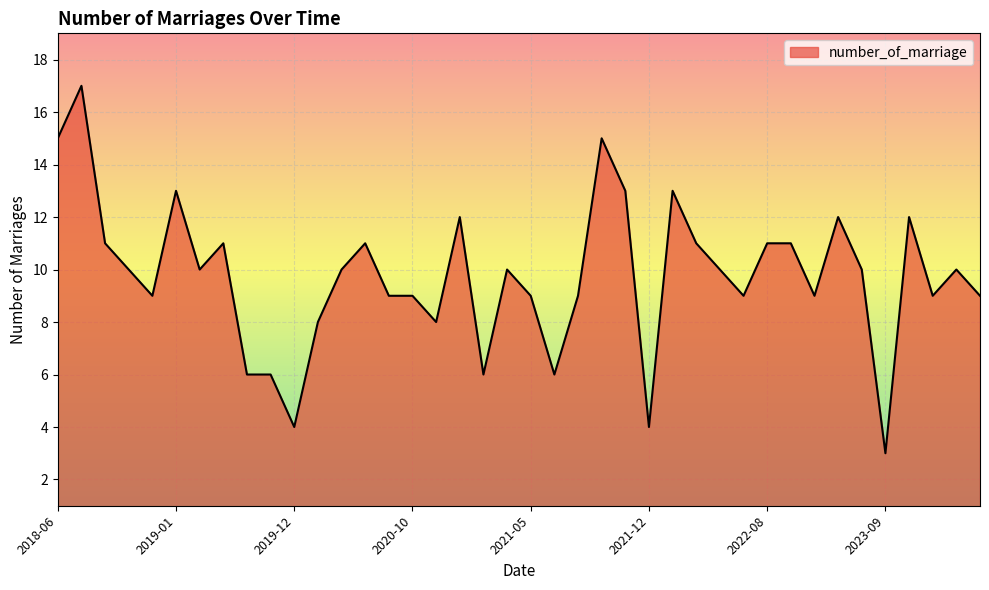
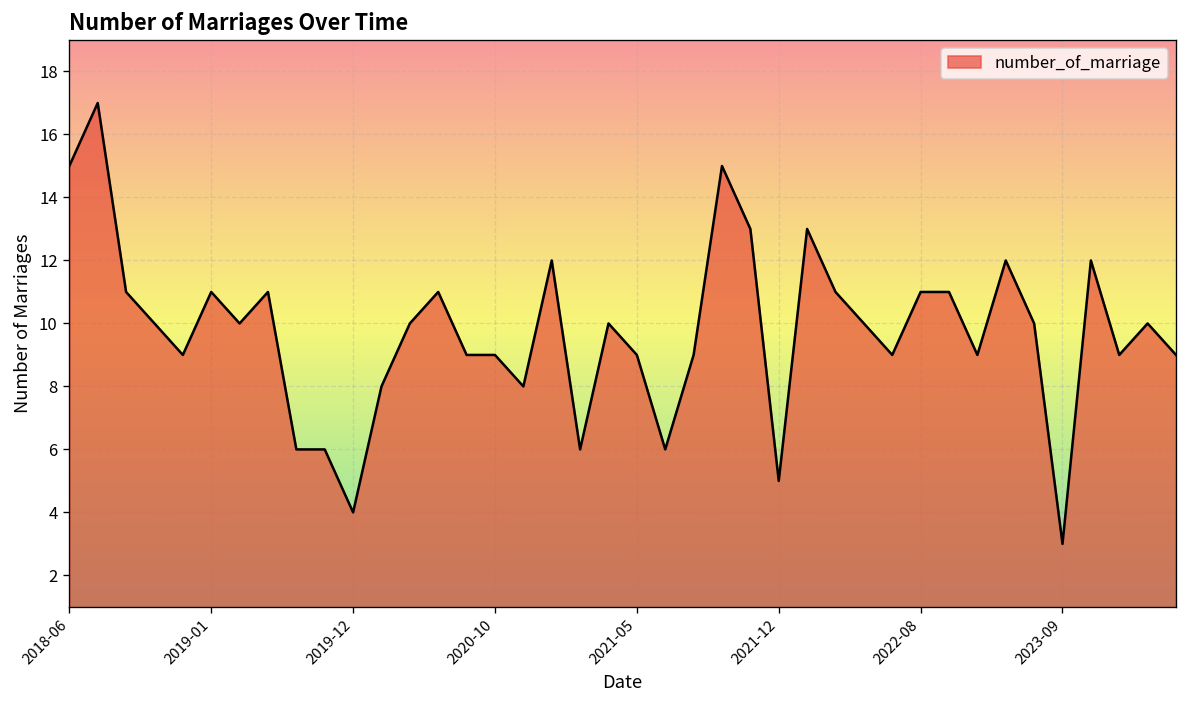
2019-01: 13 -> 11
2021-12: 4 -> 5
